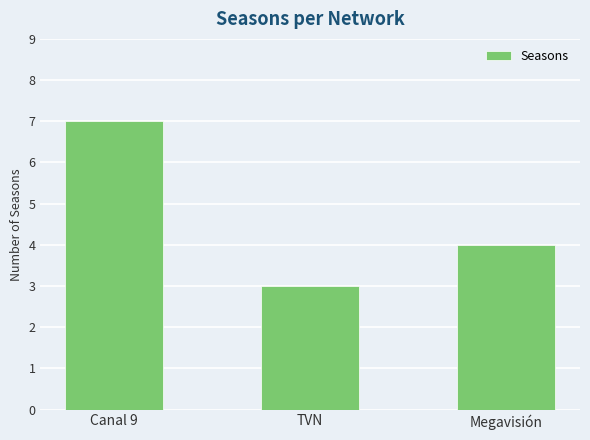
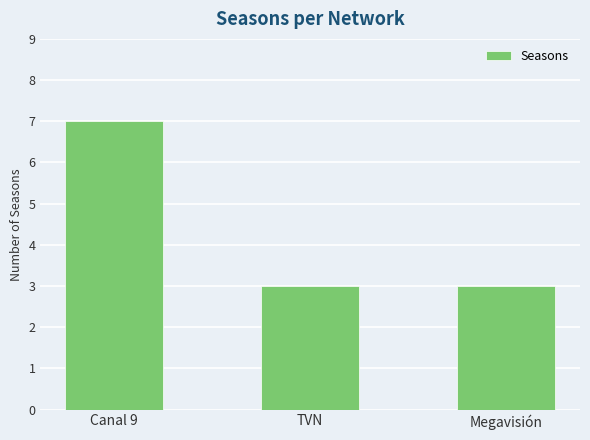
Megavisión: 4 -> 3
